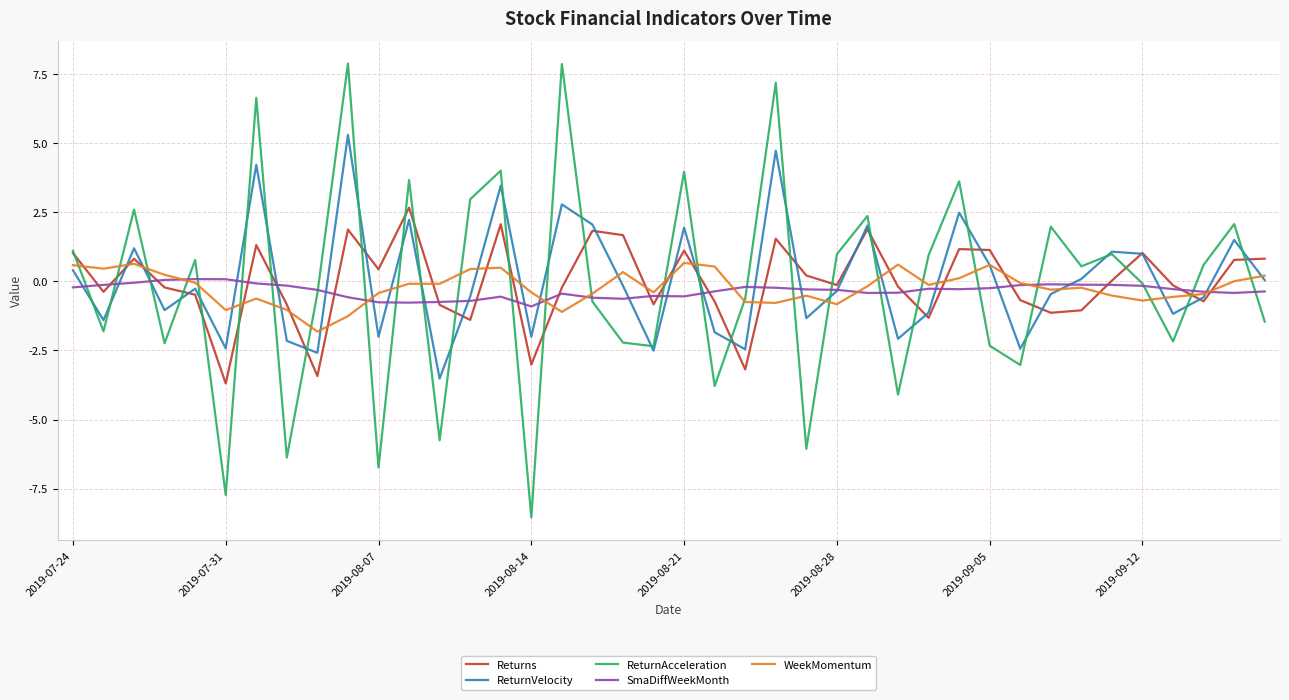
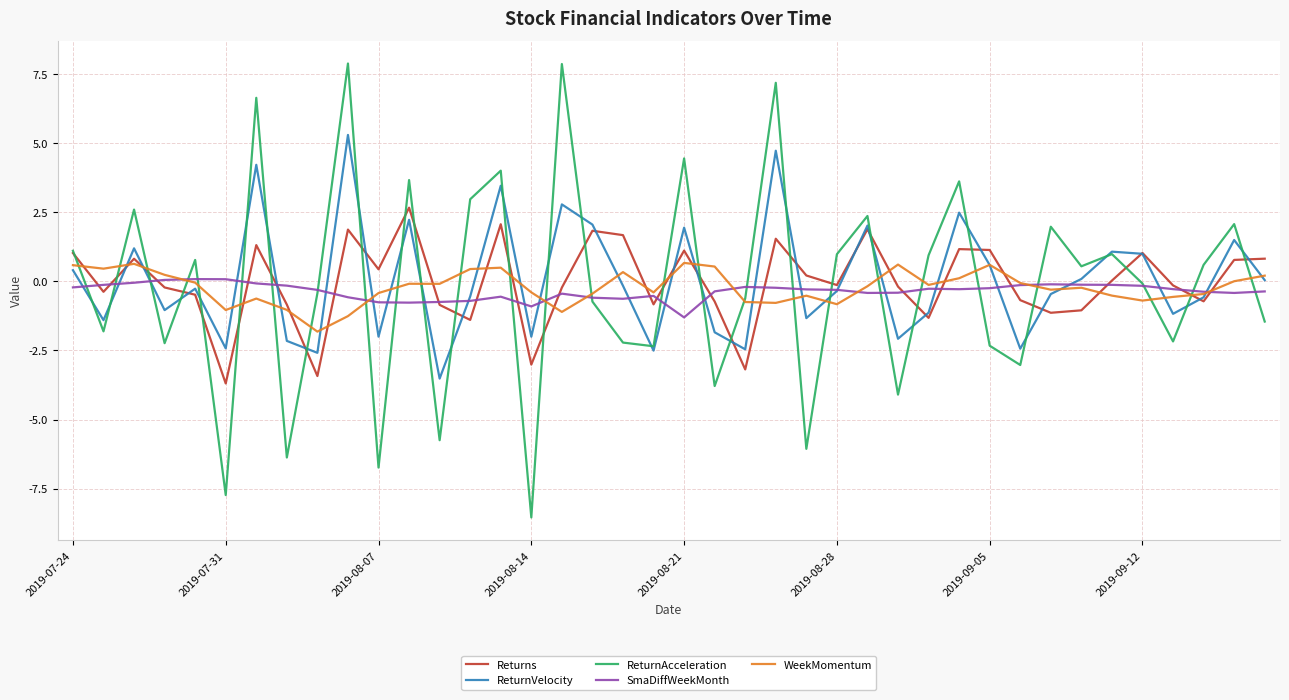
ReturnAcceleration, 2019-08-21: 4.0 -> 4.5
SmaDiffWeekMonth, 2019-08-21: -0.5 -> -1.3
